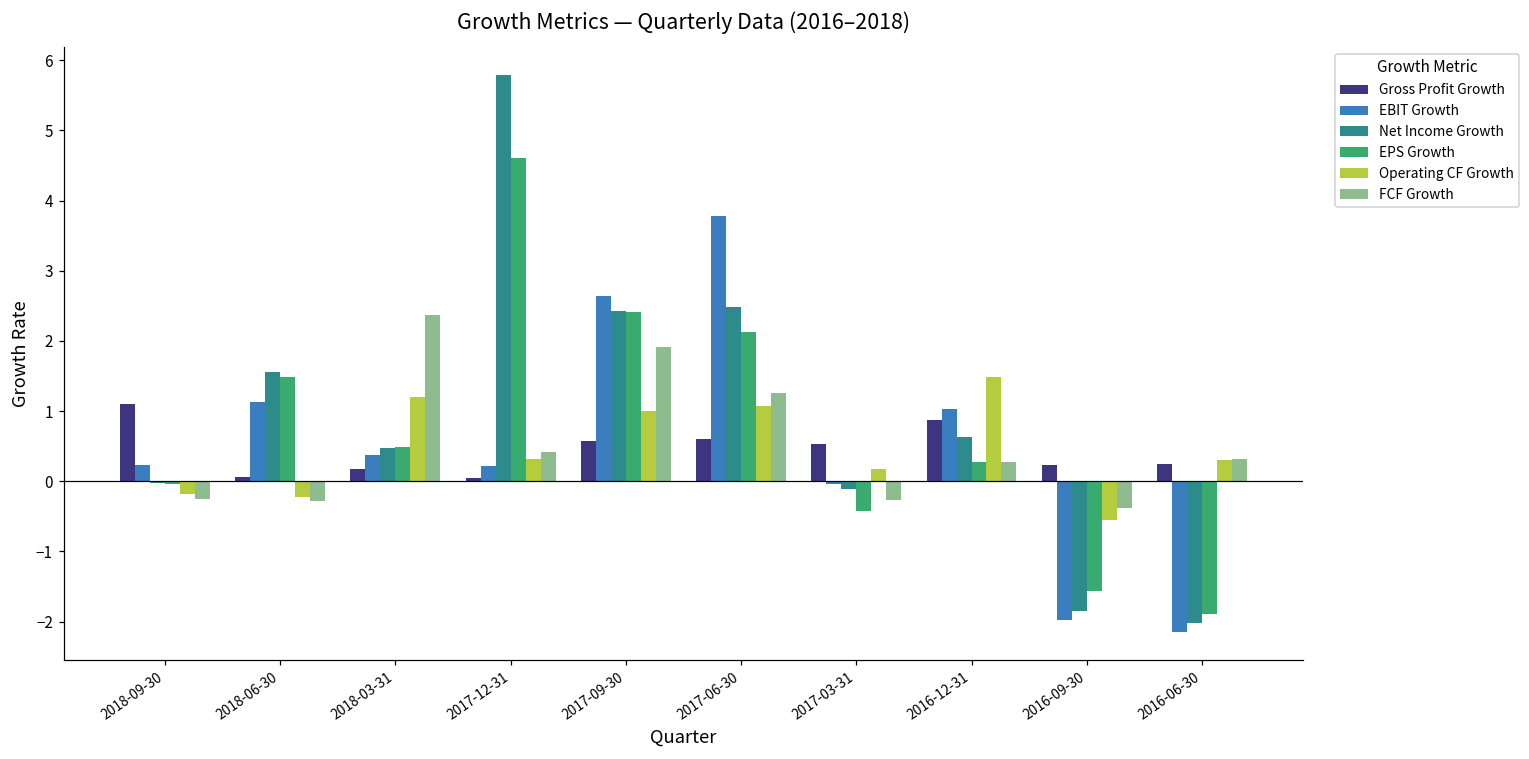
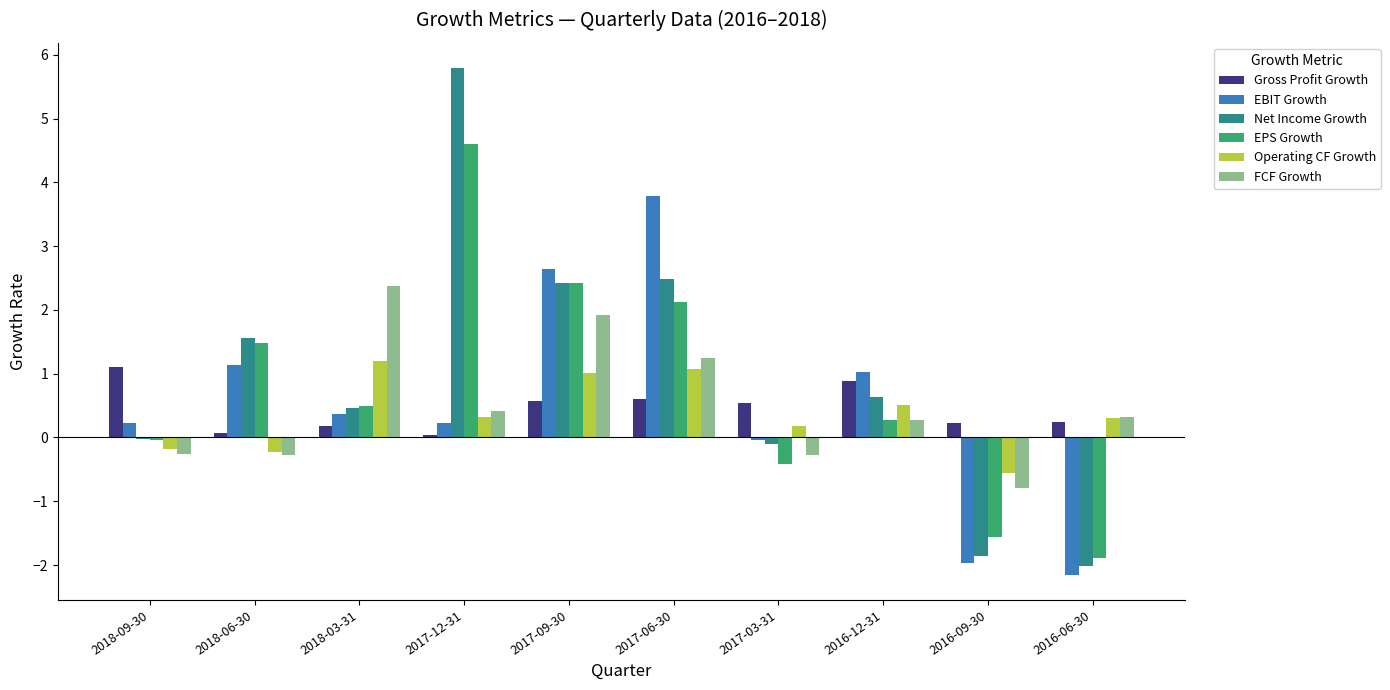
Operating CF Growth, 2016-12-31: 1.5 -> 0.5
FCF Growth, 2016-09-30: -0.4 -> -0.8
